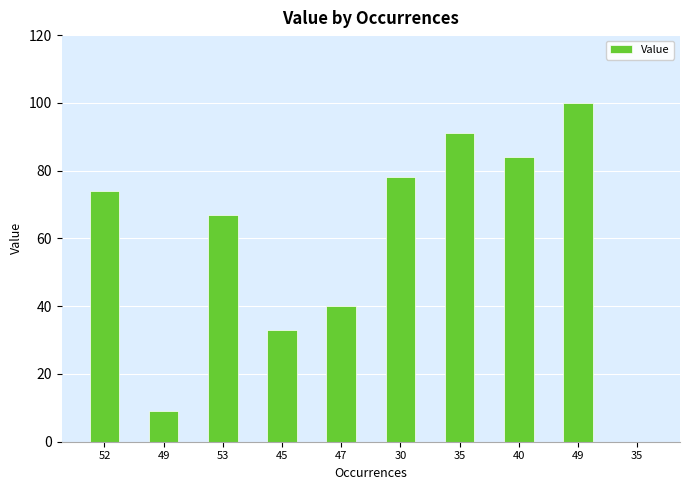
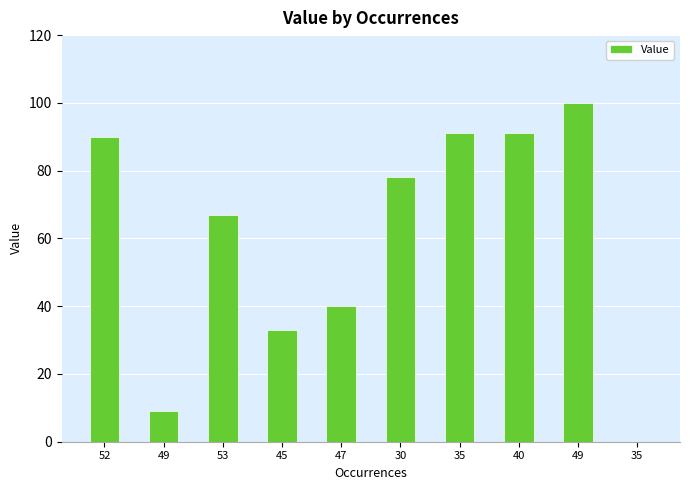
52: 74 -> 90
40: 84 -> 91
